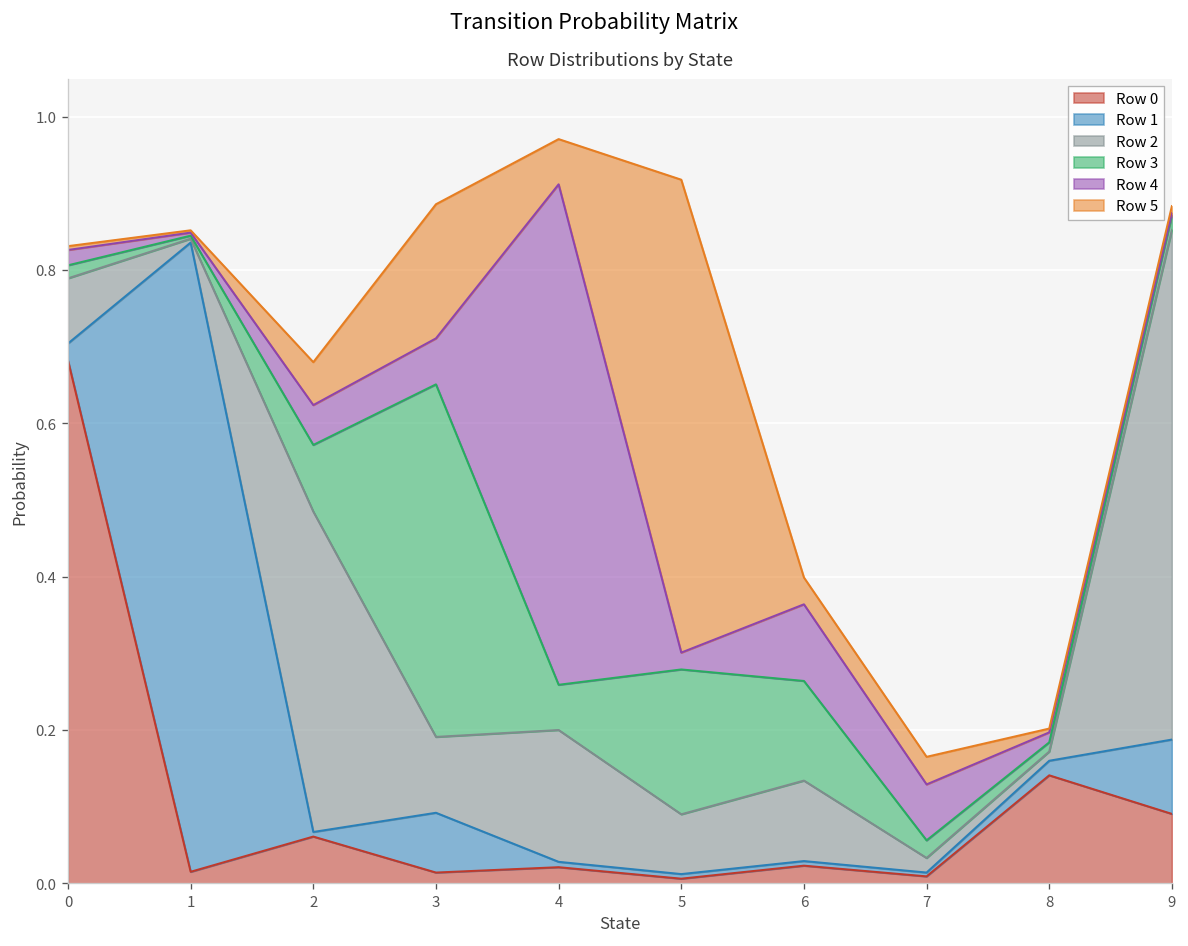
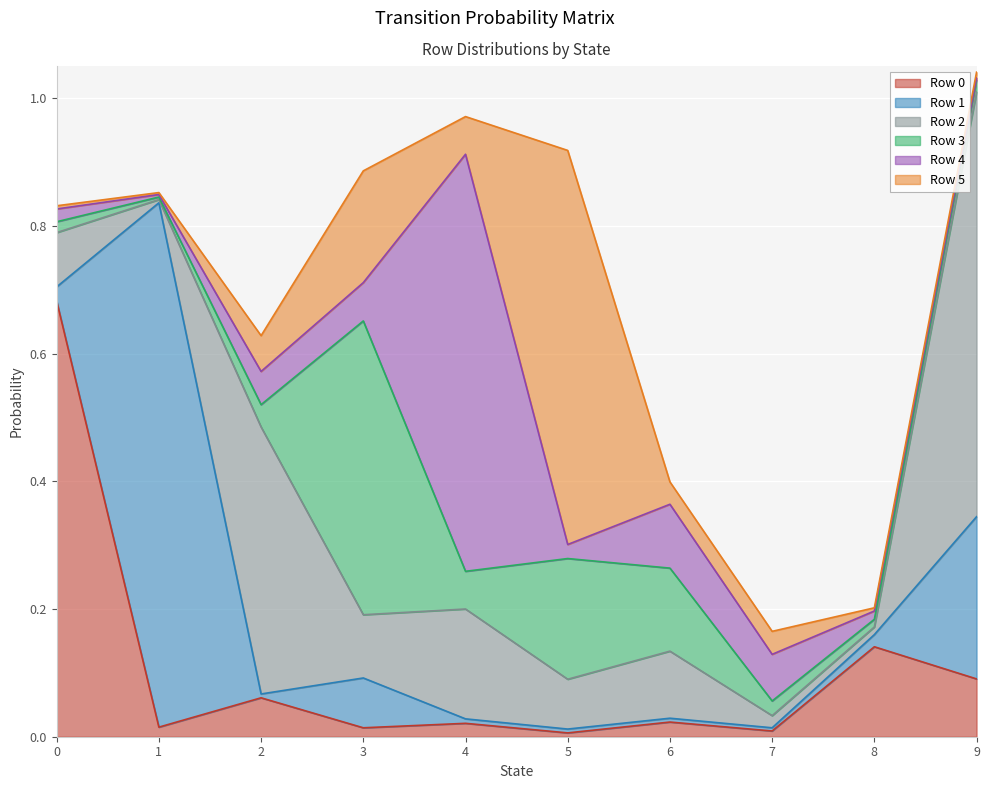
Row 3, 2: 0.09 -> 0.04
Row 1, 9: 0.10 -> 0.25
